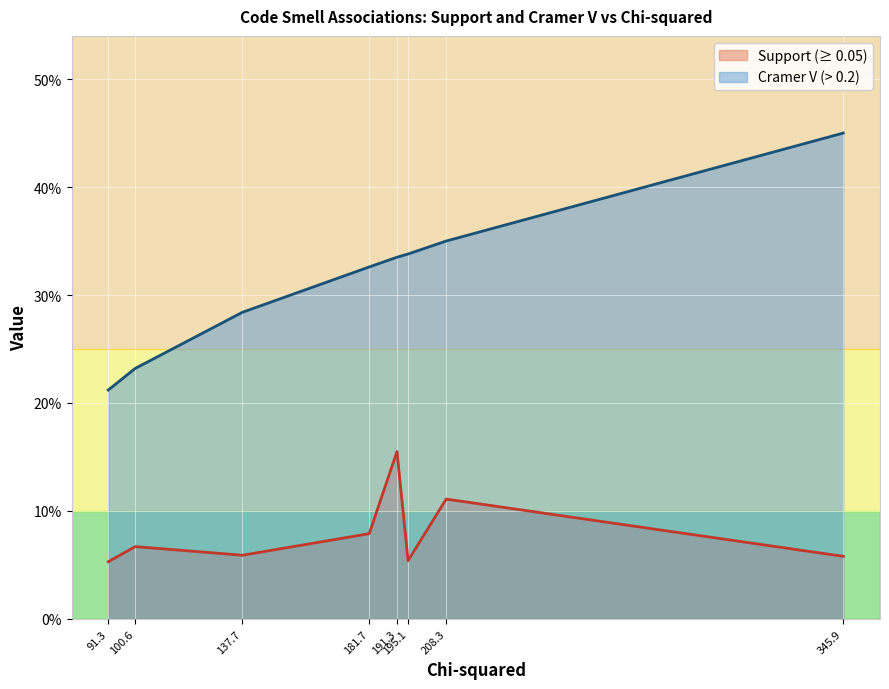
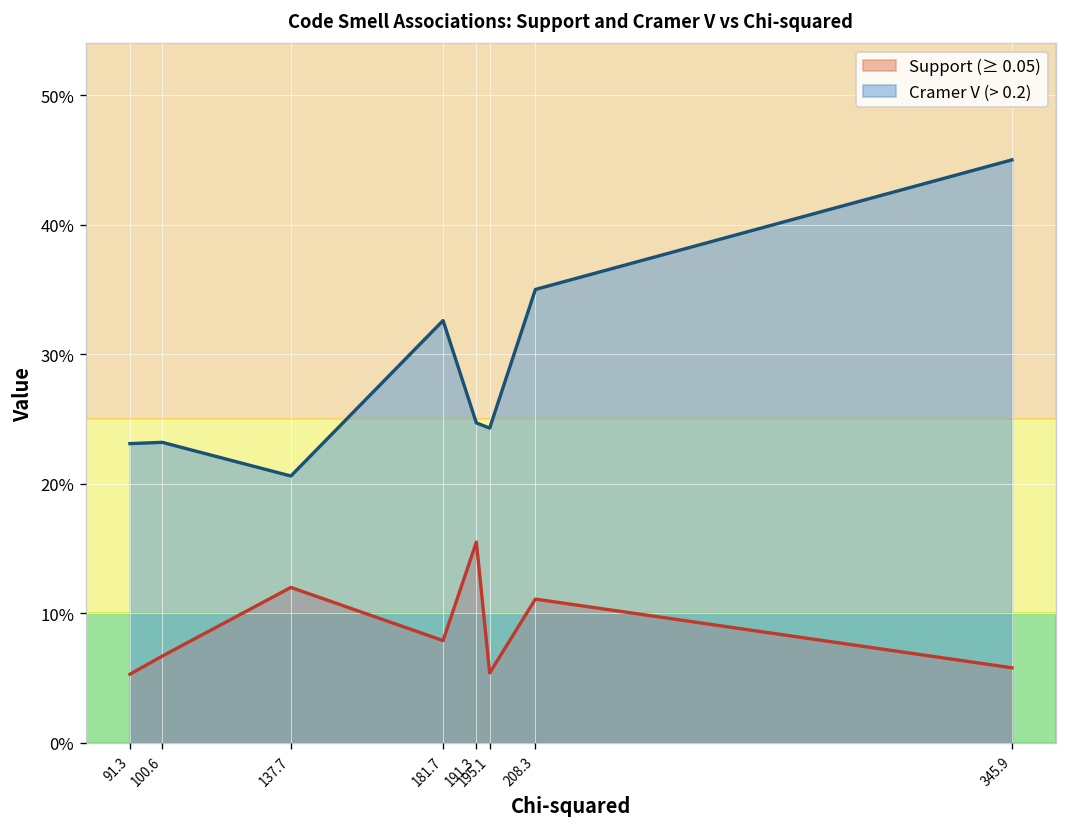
Cramer V (> 0.2), 91.3: 21.2% -> 23.1%
Support (≥ 0.05), 137.7: 5.9% -> 12.0%
Cramer V (> 0.2), 137.7: 28.4% -> 20.6%
Cramer V (> 0.2), 191.3: 33.5% -> 24.7%
Cramer V (> 0.2), 195.1: 33.8% -> 24.3%
